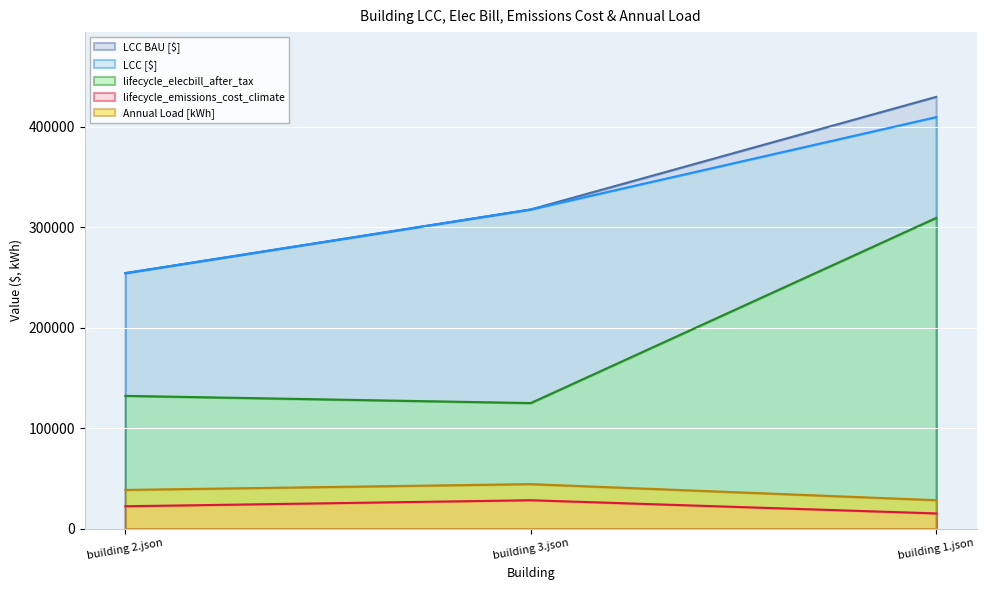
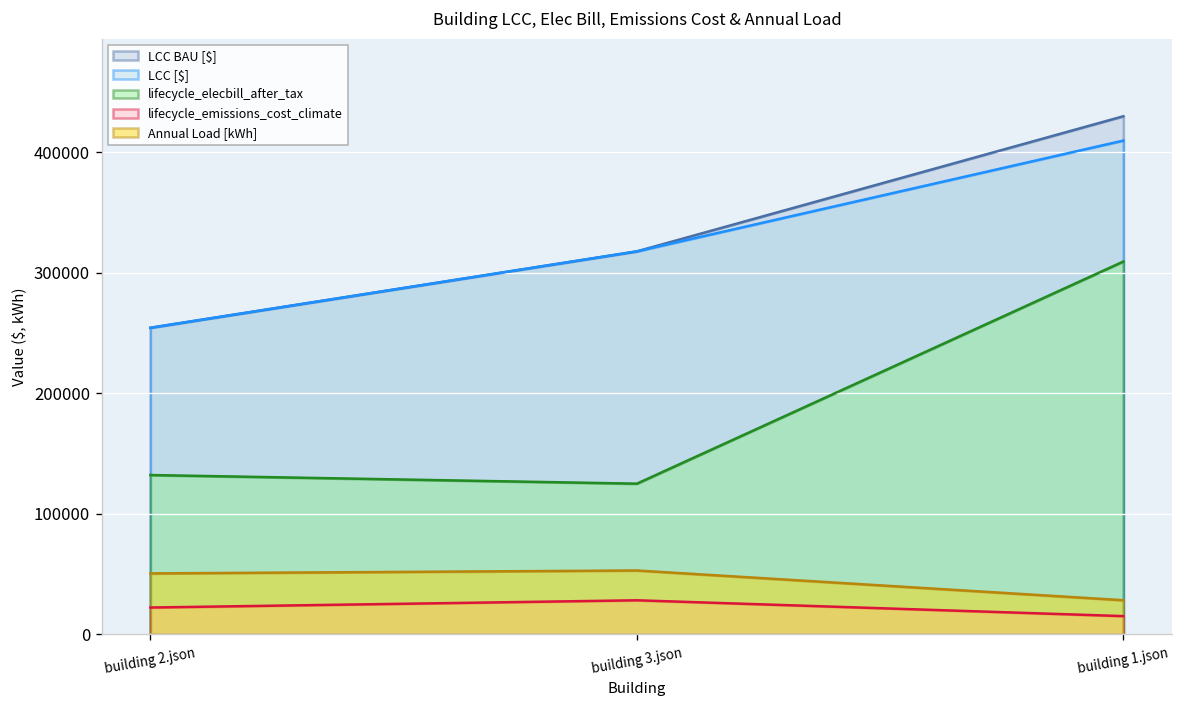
Annual Load [kWh], building 2.json: 39000 -> 51000
Annual Load [kWh], building 3.json: 44000 -> 53000
